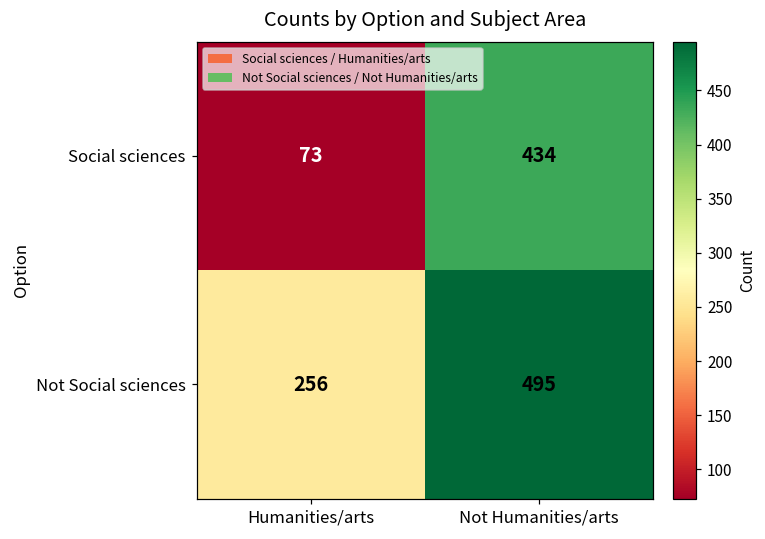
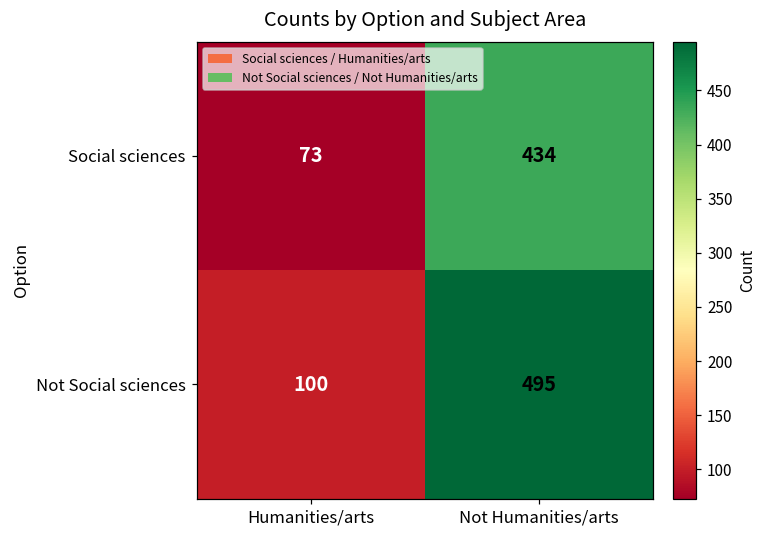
Not Social sciences, Humanities/arts: 256 -> 100
